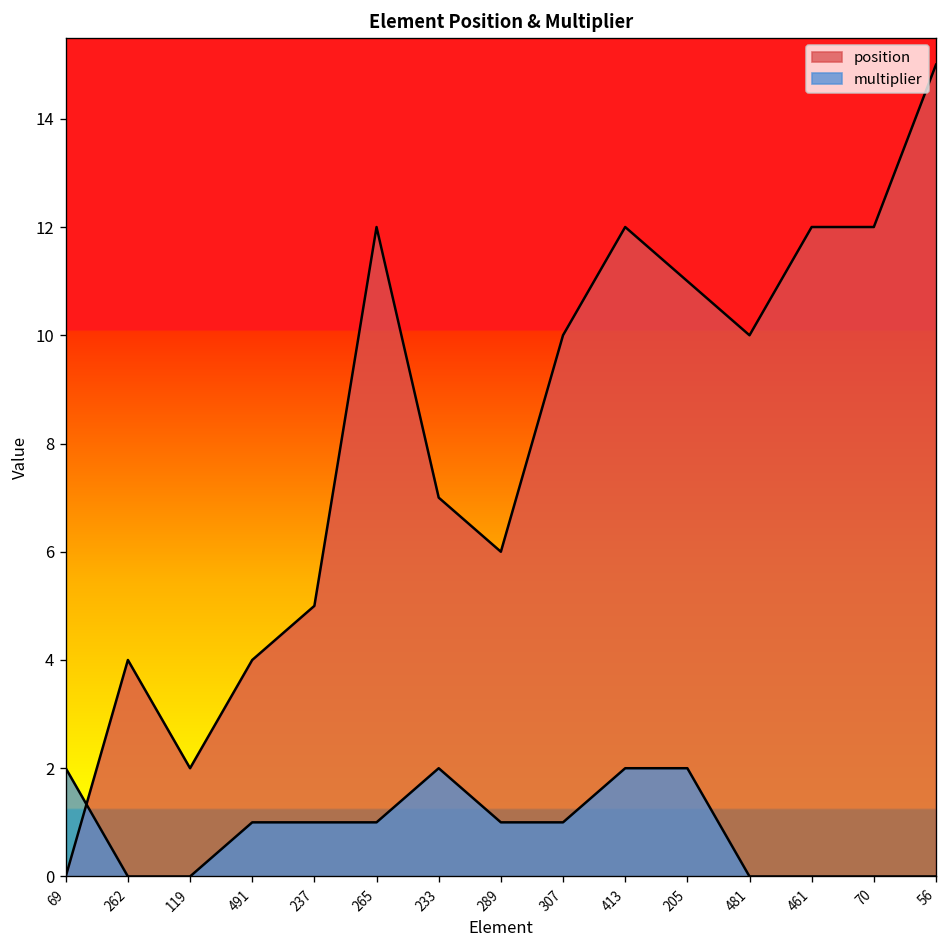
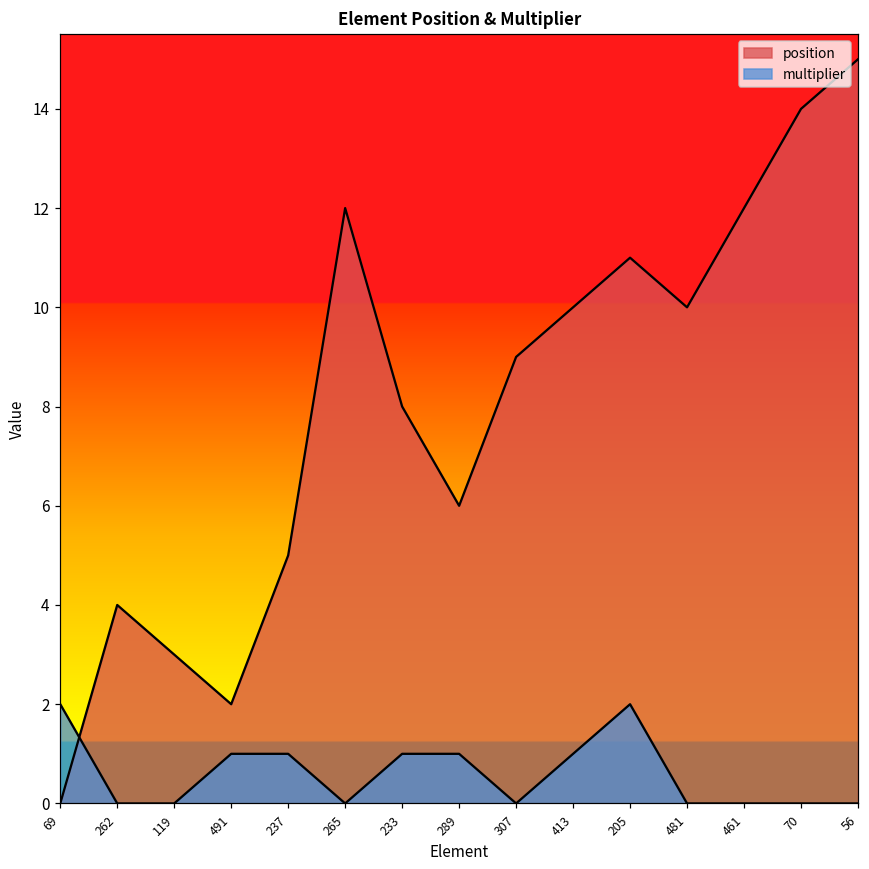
position, 119: 2 -> 3
position, 491: 4 -> 2
multiplier, 265: 1 -> 0
position, 233: 7 -> 8
multiplier, 233: 2 -> 1
position, 307: 10 -> 9
multiplier, 307: 1 -> 0
position, 413: 12 -> 10
multiplier, 413: 2 -> 1
position, 70: 12 -> 14
